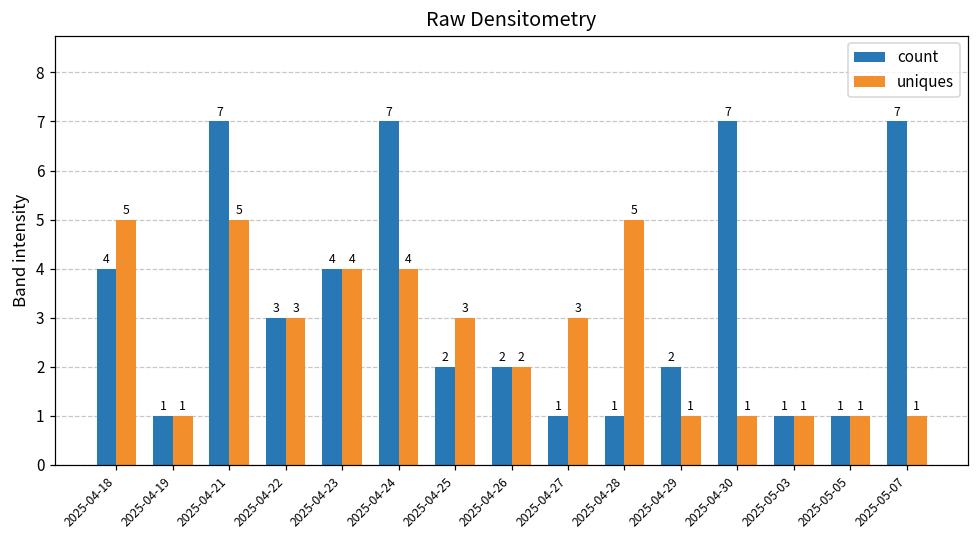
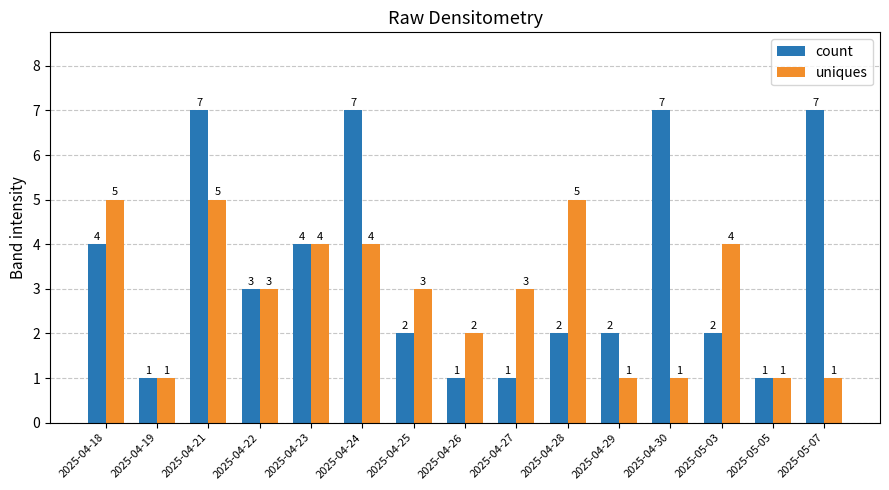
count, 2025-04-26: 2 -> 1
count, 2025-04-28: 1 -> 2
count, 2025-05-03: 1 -> 2
uniques, 2025-05-03: 1 -> 4
